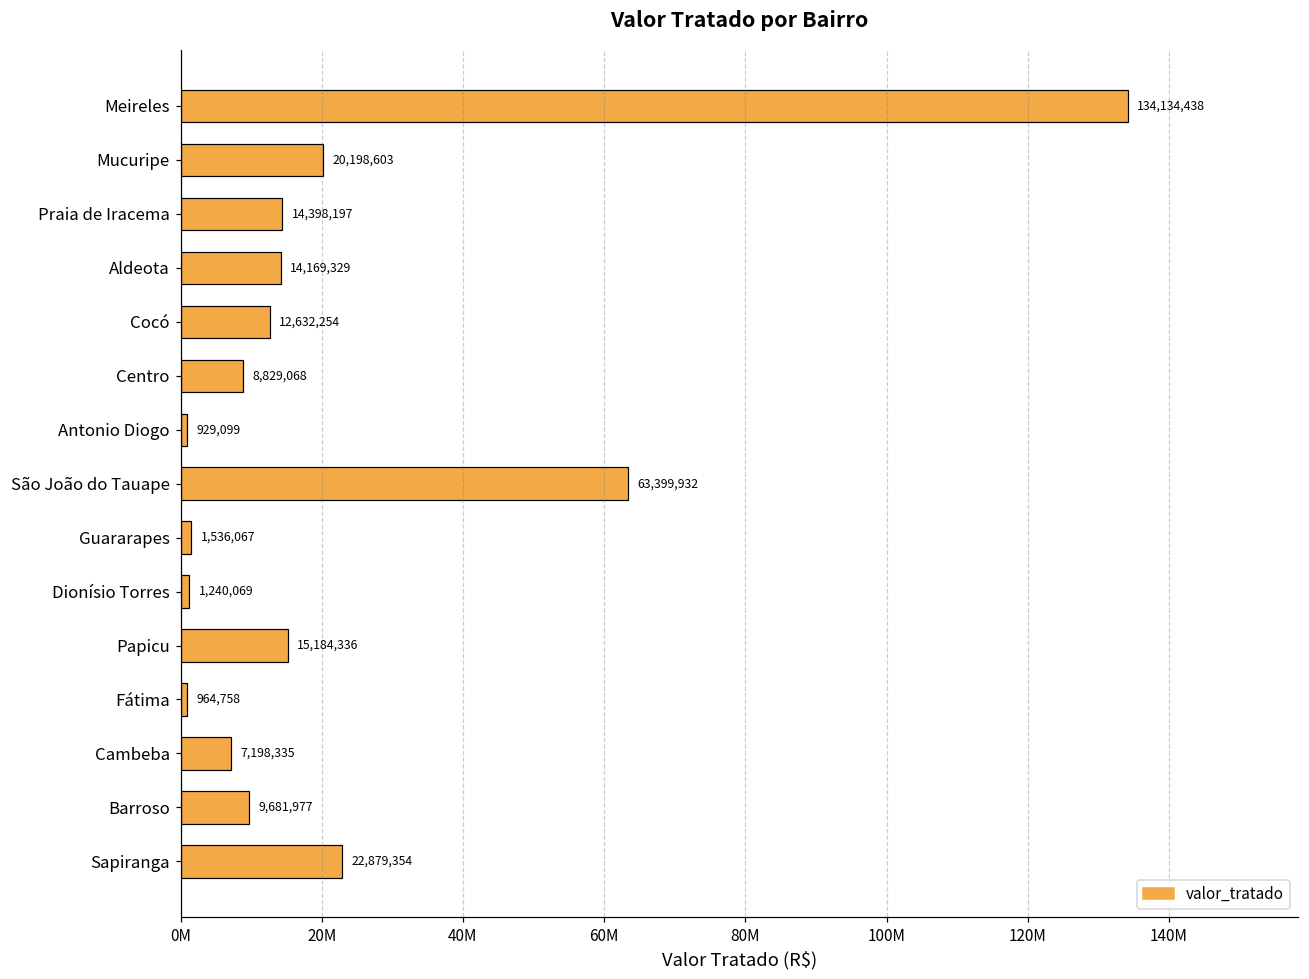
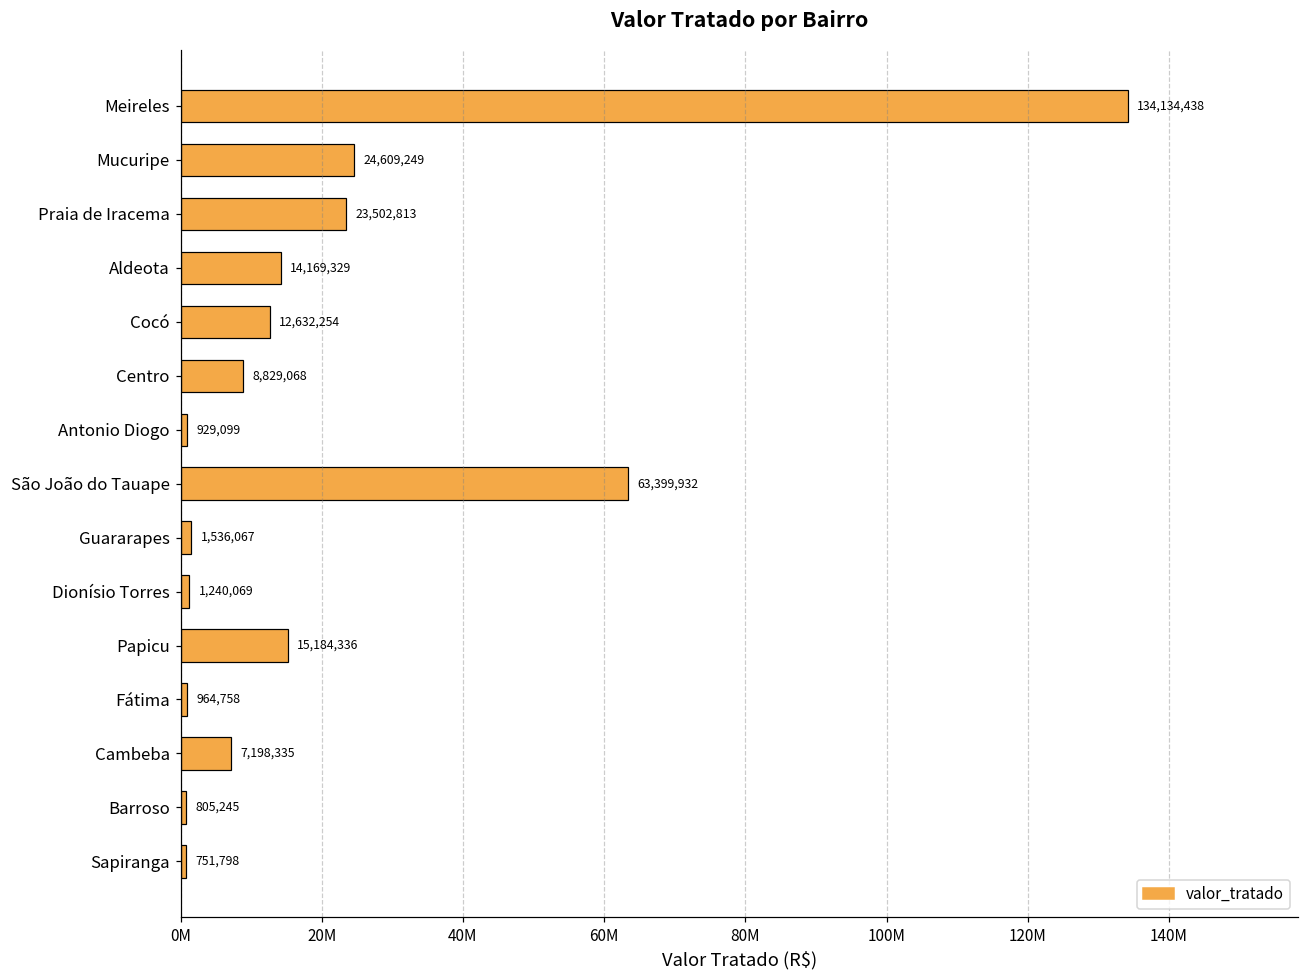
Mucuripe: 20,198,603 -> 24,609,249
Praia de Iracema: 14,398,197 -> 23,502,813
Barroso: 9,681,977 -> 805,245
Sapiranga: 22,879,354 -> 751,798
